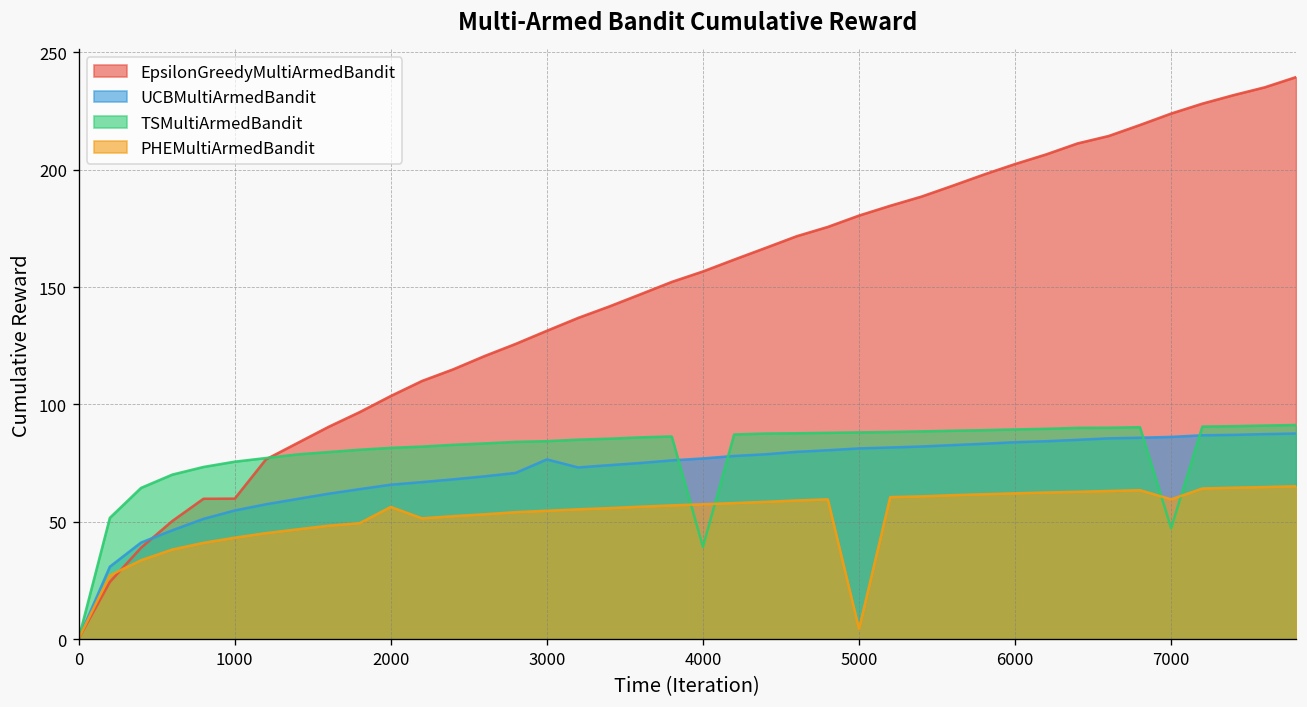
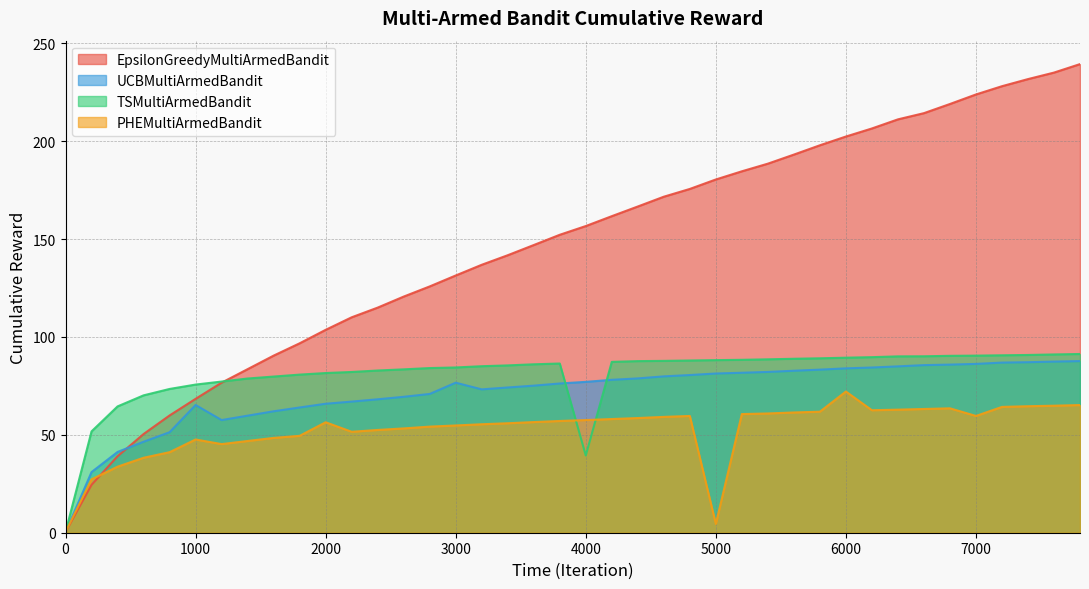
EpsilonGreedyMultiArmedBandit, 1000: 60 -> 68
UCBMultiArmedBandit, 1000: 55 -> 65
PHEMultiArmedBandit, 1000: 43 -> 48
PHEMultiArmedBandit, 6000: 62 -> 72
TSMultiArmedBandit, 7000: 47 -> 90
